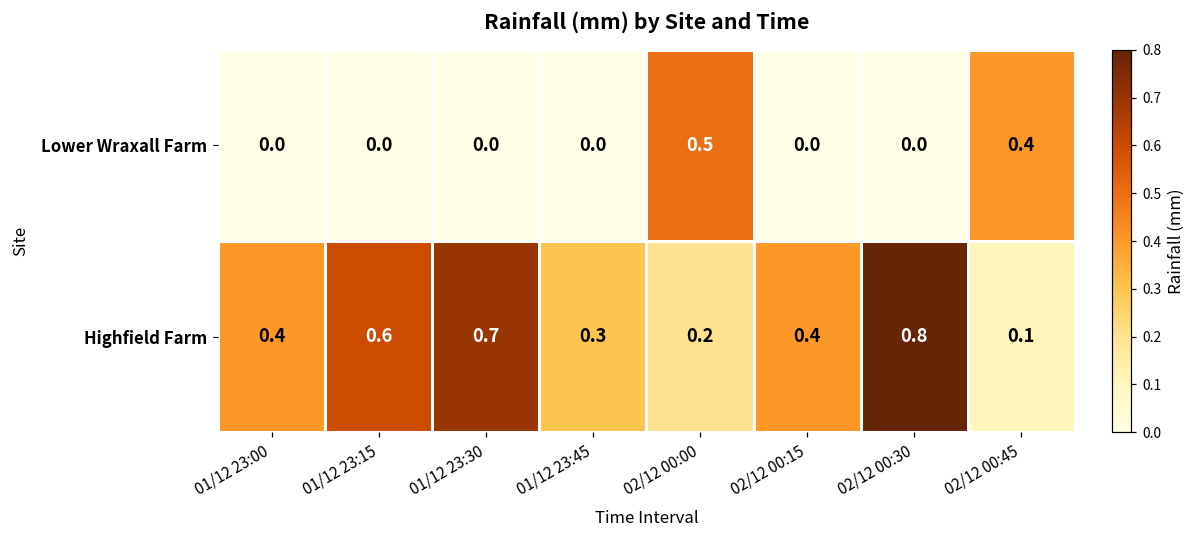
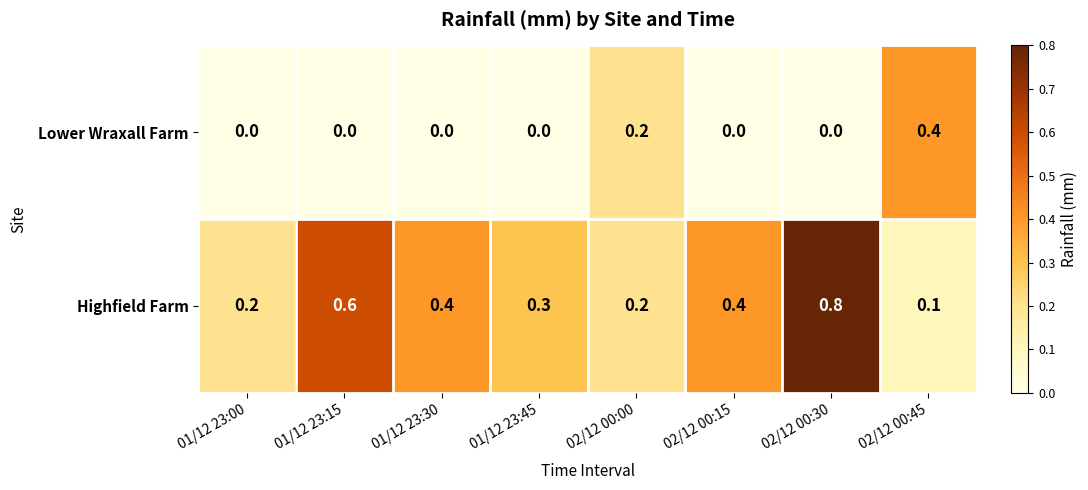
Lower Wraxall Farm, 02/12 00:00: 0.5 -> 0.2
Highfield Farm, 01/12 23:00: 0.4 -> 0.2
Highfield Farm, 01/12 23:30: 0.7 -> 0.4
